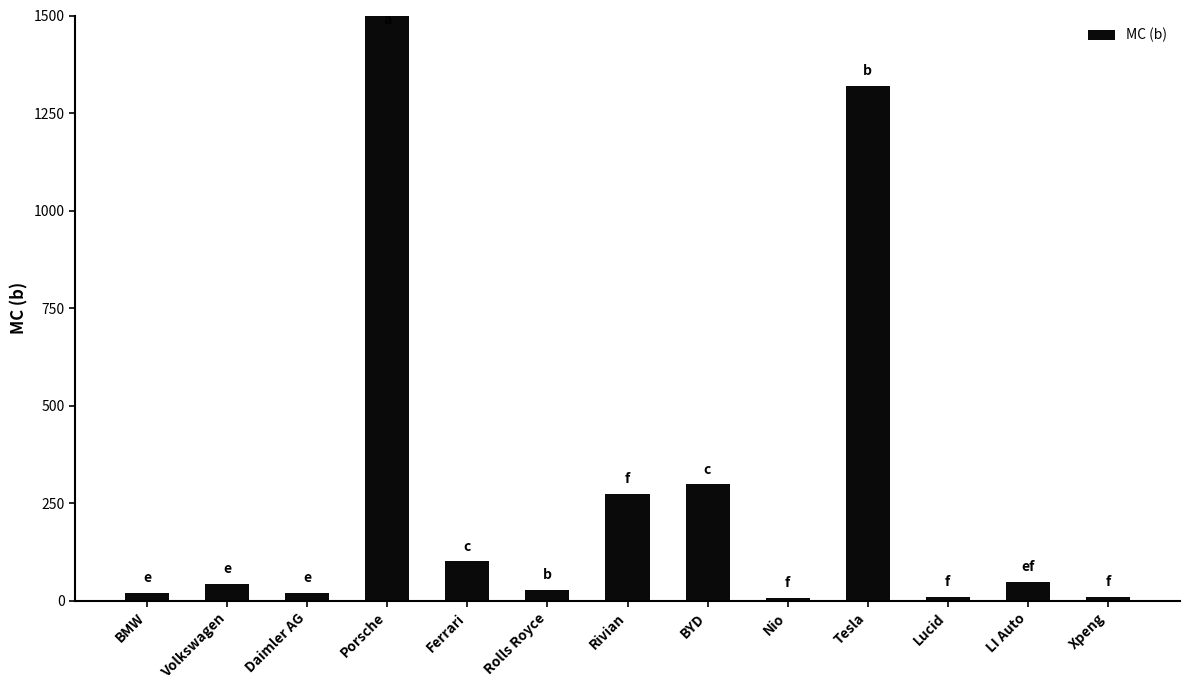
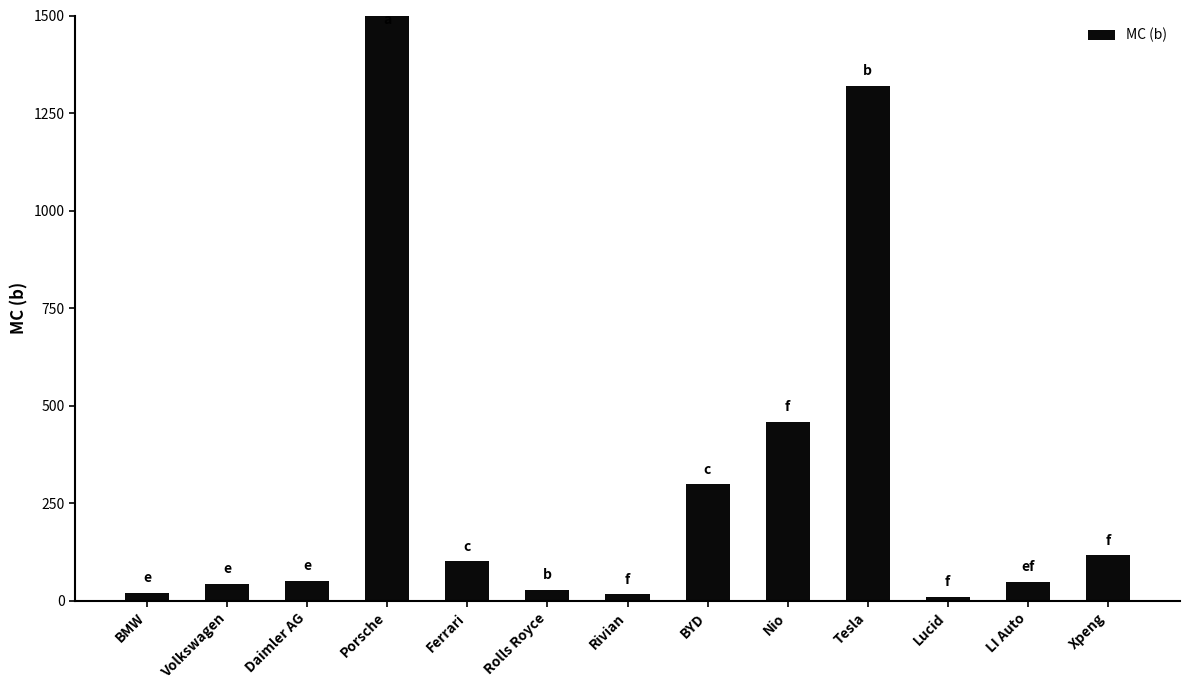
Daimler AG: 20 -> 50
Rivian: 270 -> 20
Nio: 10 -> 460
Xpeng: 10 -> 120
